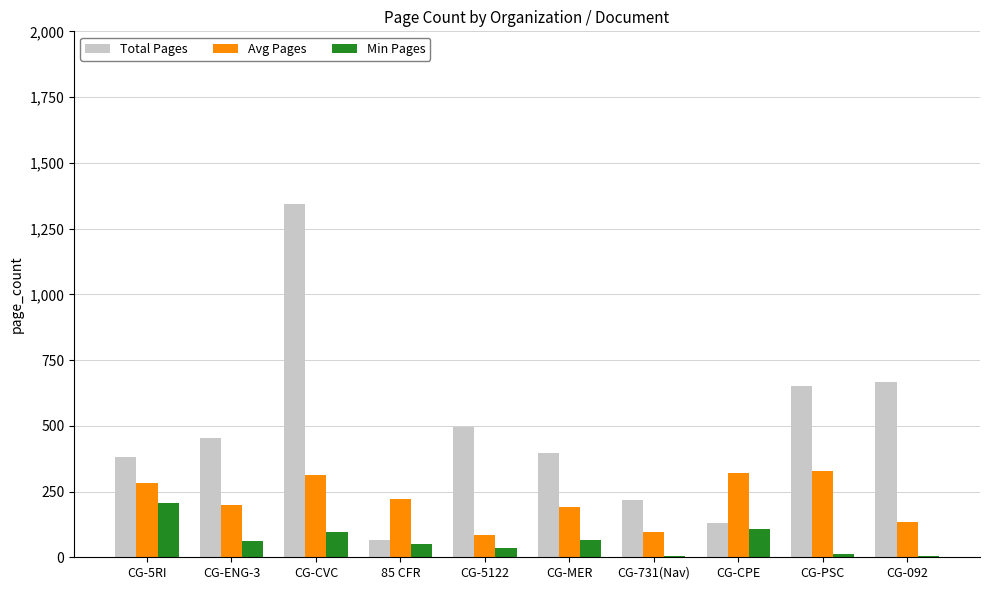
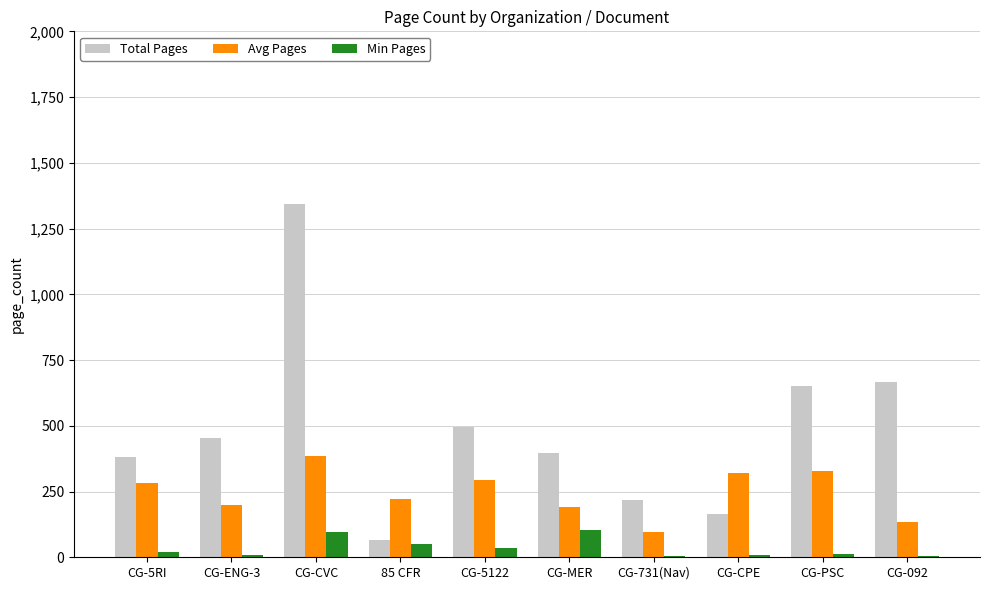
Min Pages, CG-5RI: 210 -> 20
Min Pages, CG-ENG-3: 60 -> 10
Avg Pages, CG-CVC: 310 -> 390
Avg Pages, CG-5122: 80 -> 290
Min Pages, CG-MER: 70 -> 100
Total Pages, CG-CPE: 130 -> 170
Min Pages, CG-CPE: 110 -> 10
